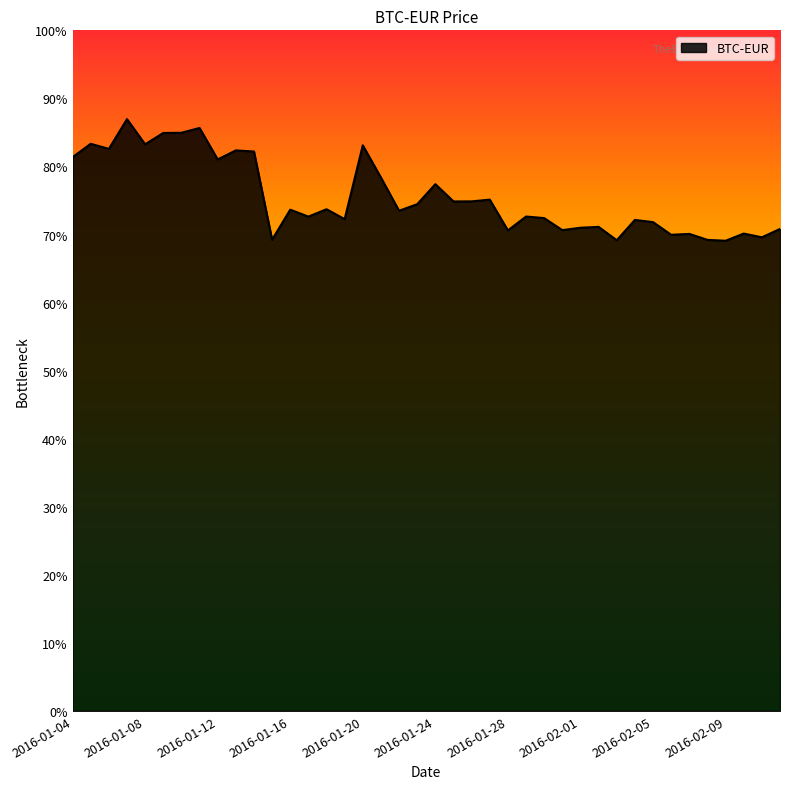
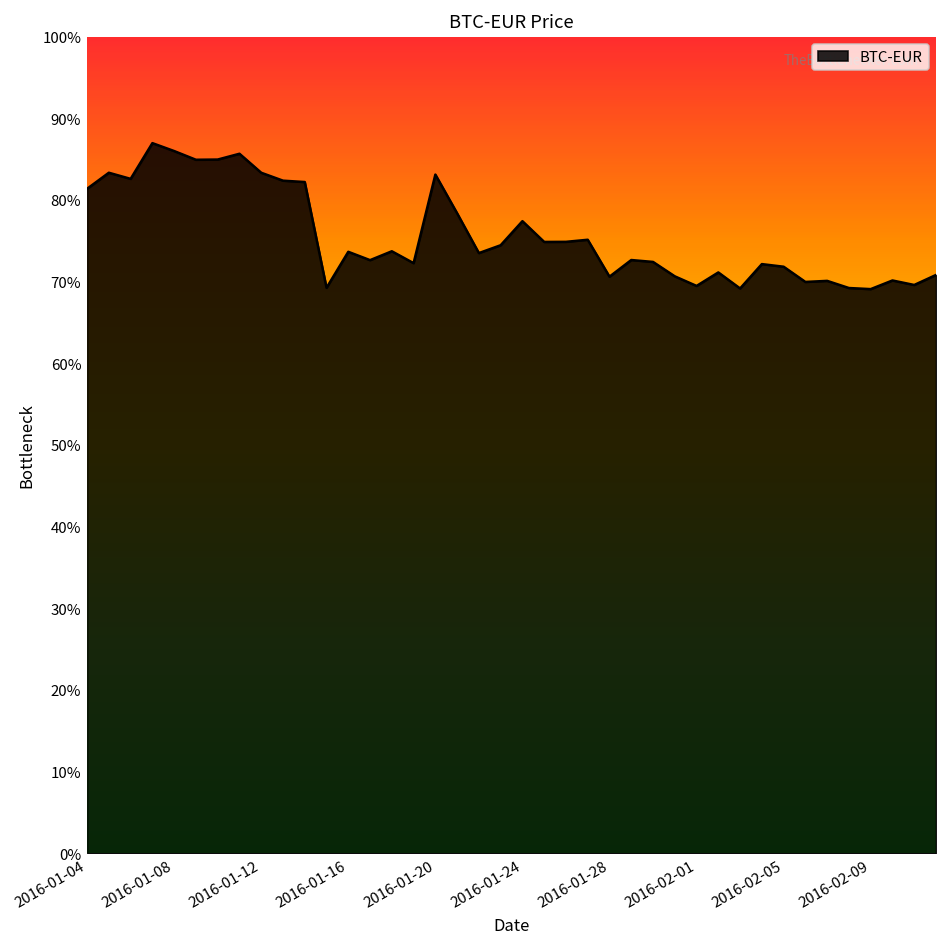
2016-01-08: 83% -> 86%
2016-01-12: 81% -> 83%
2016-02-01: 71% -> 69%
